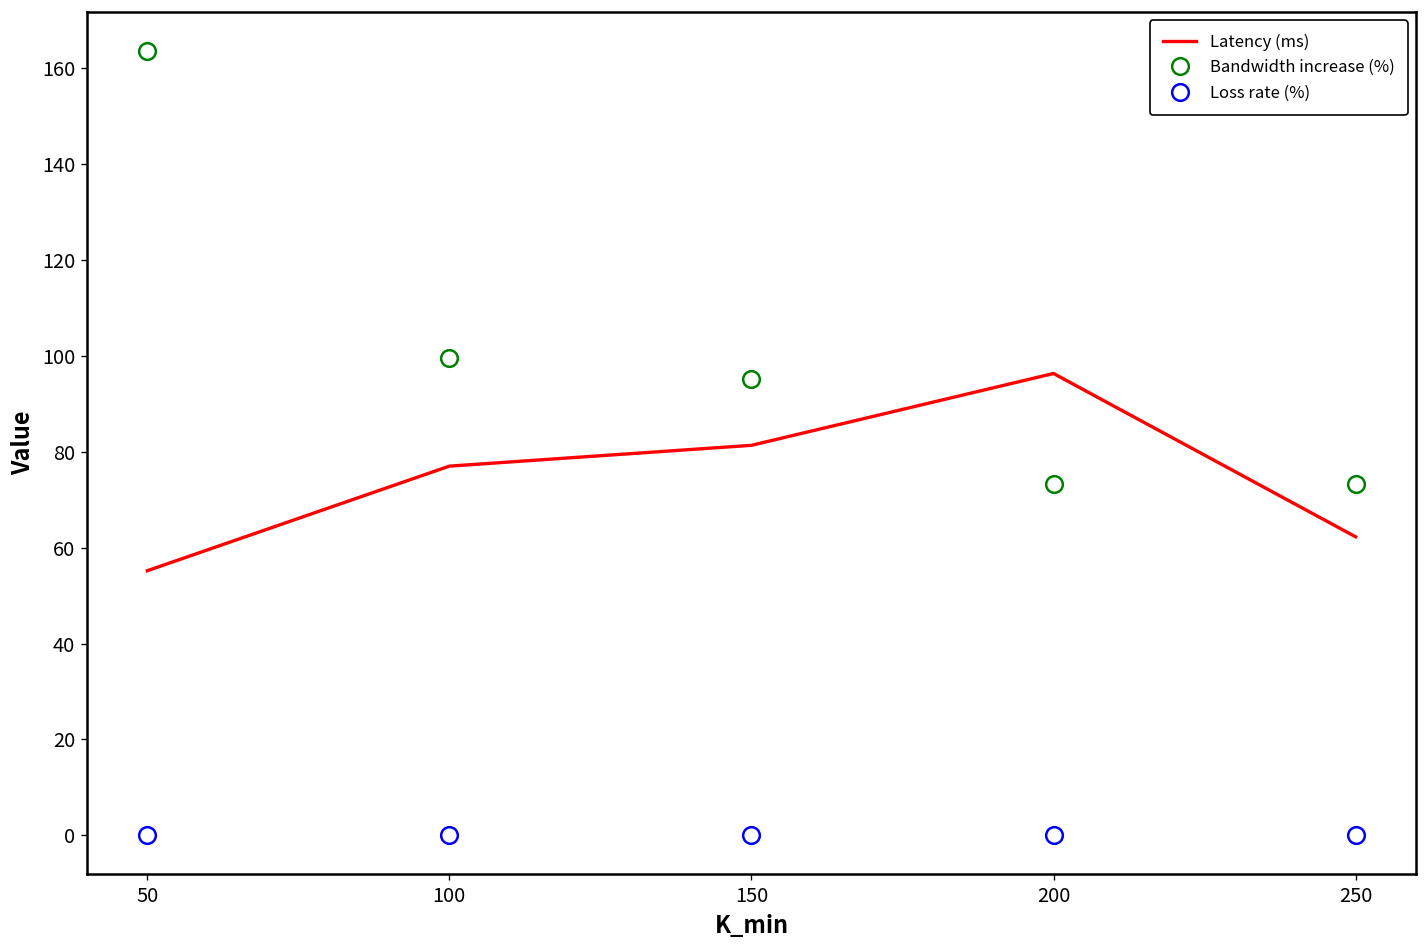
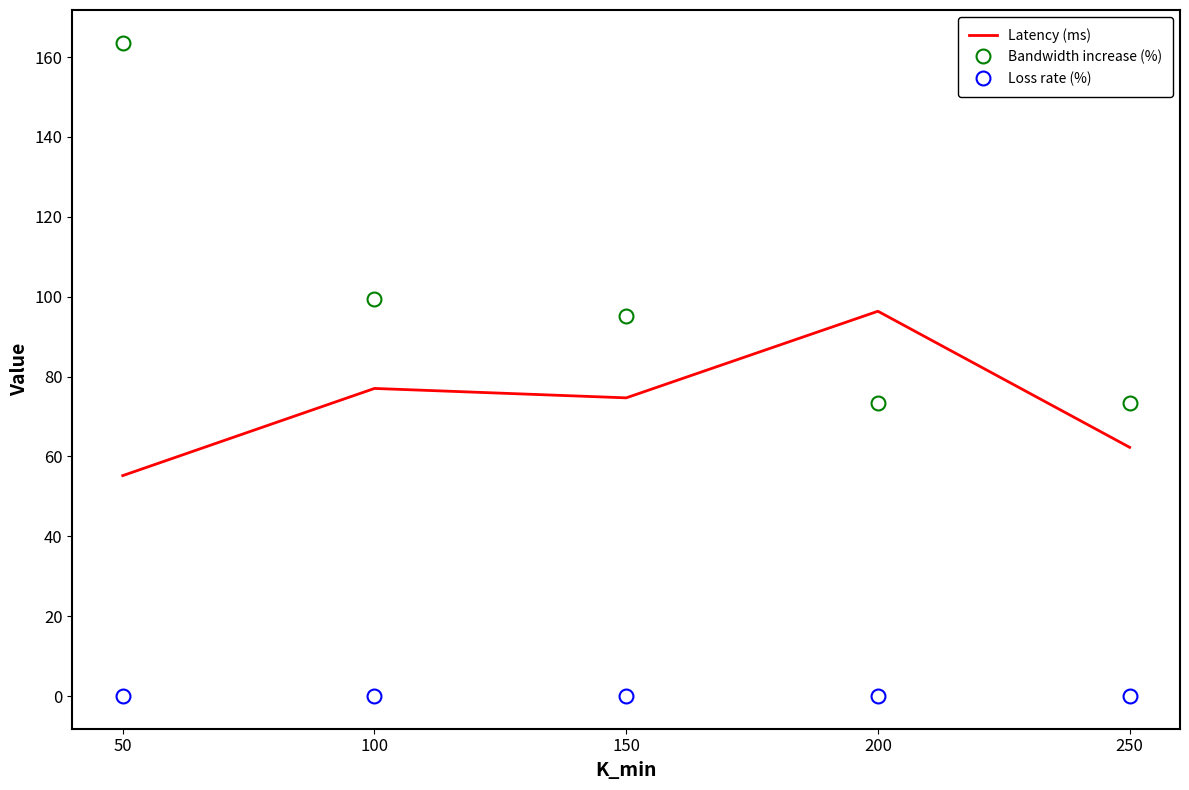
Latency (ms), 150: 81 -> 75
